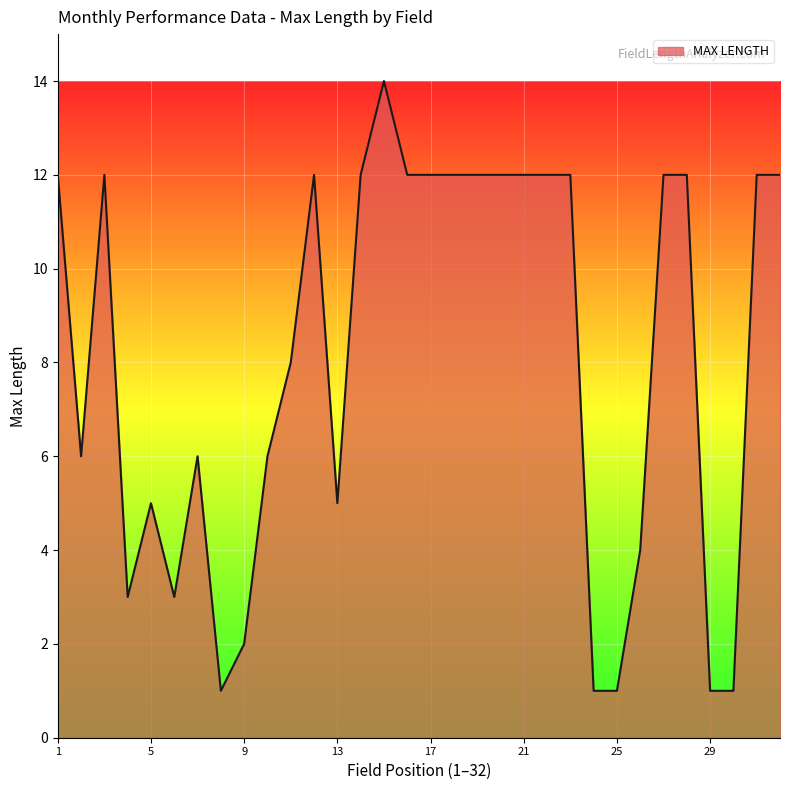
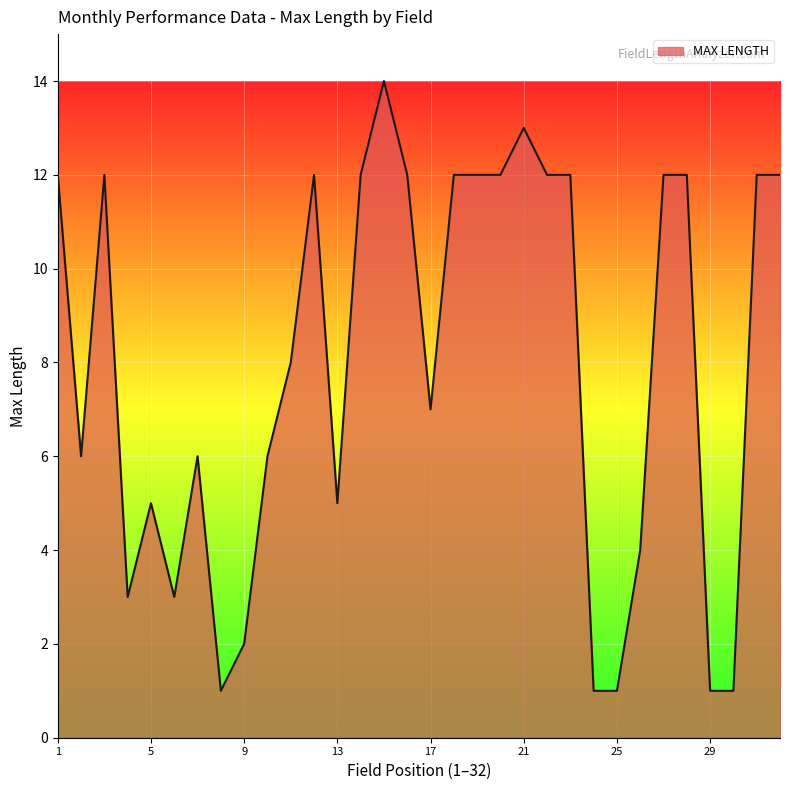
17: 12 -> 7
21: 12 -> 13
